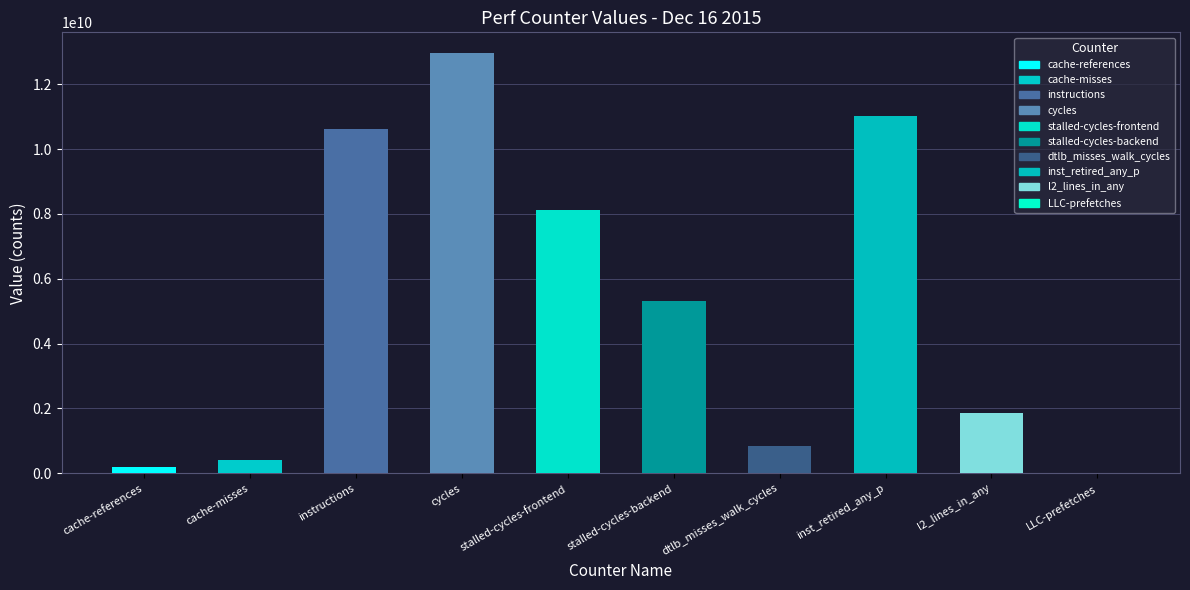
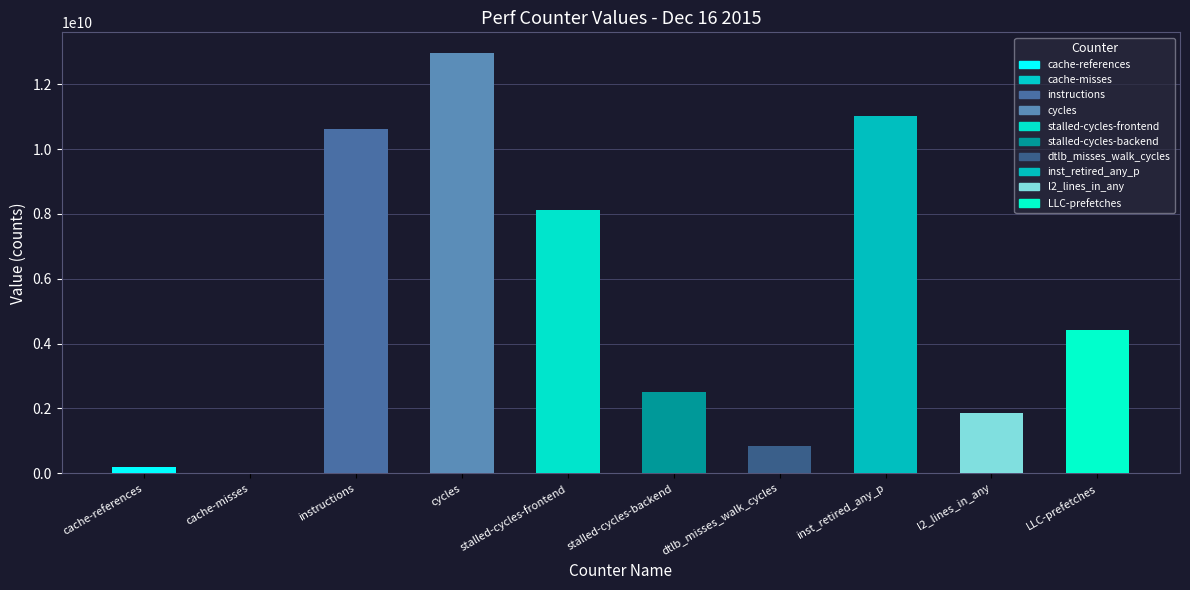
cache-misses: 400000000 -> 0
stalled-cycles-backend: 5300000000 -> 2500000000
LLC-prefetches: 0 -> 4400000000
